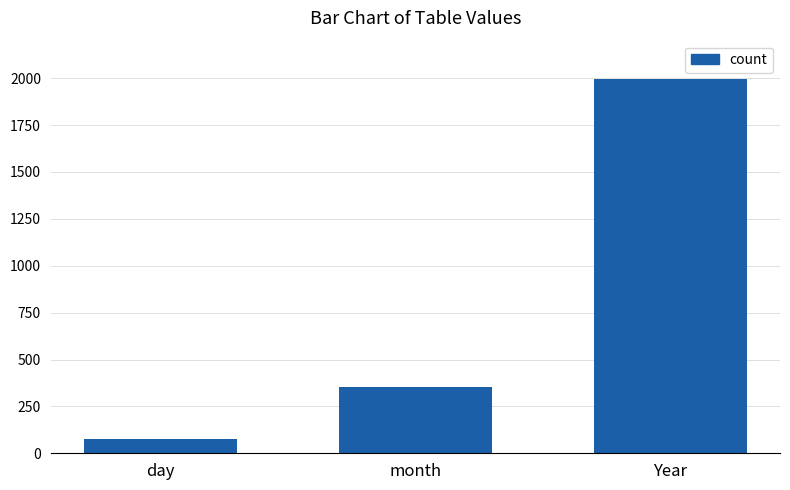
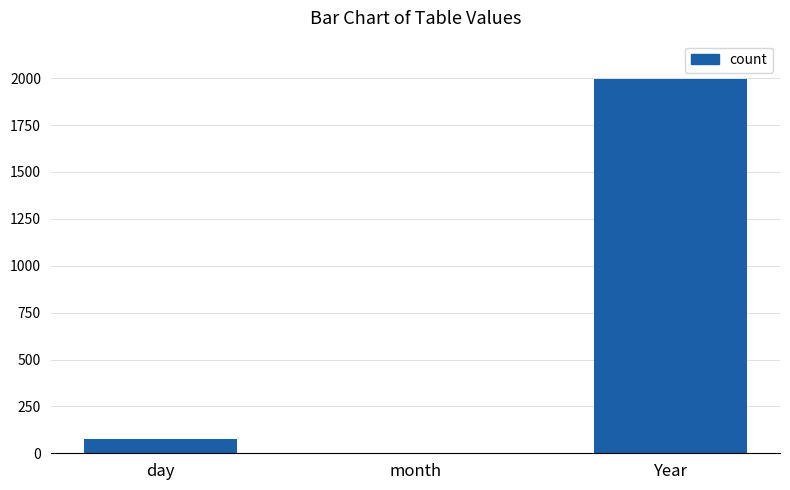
month: 360 -> 0
